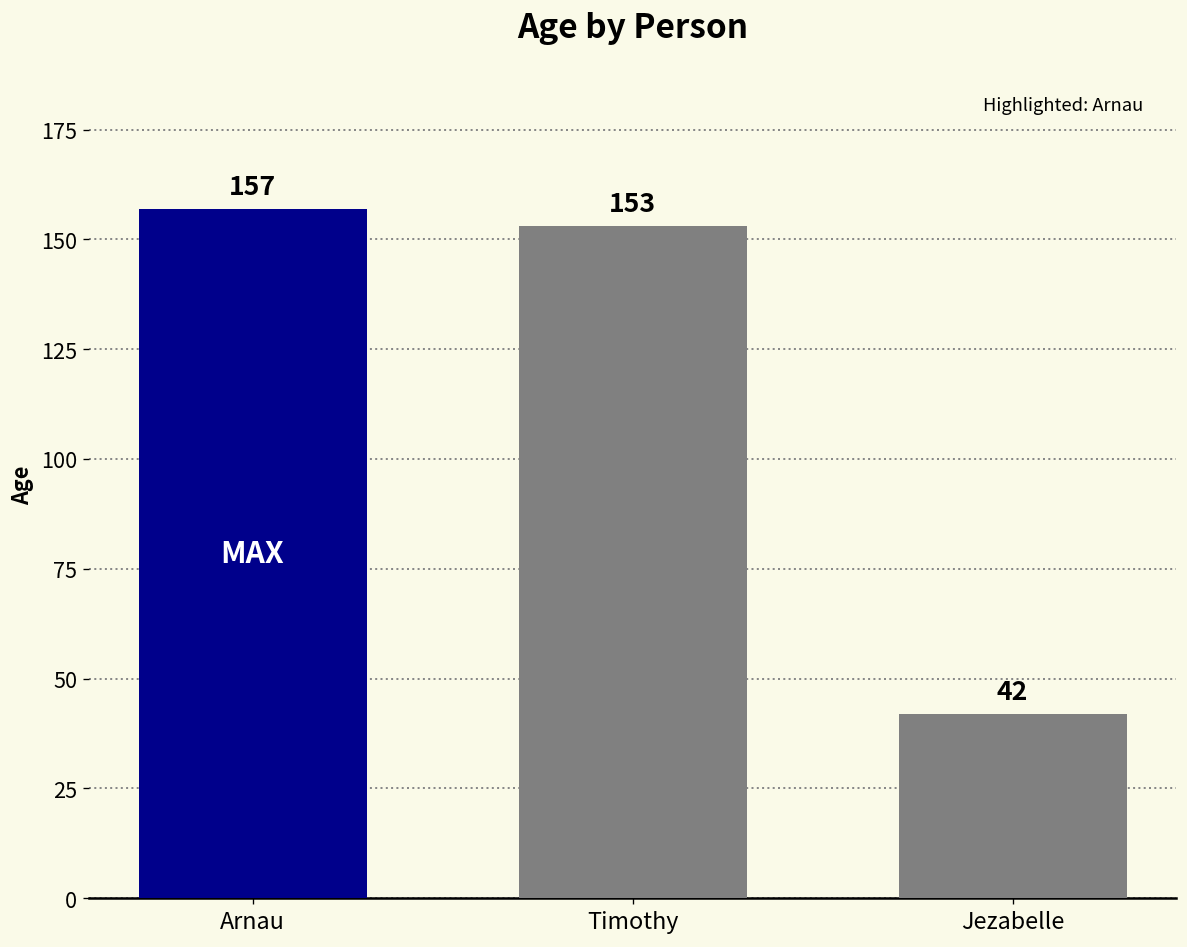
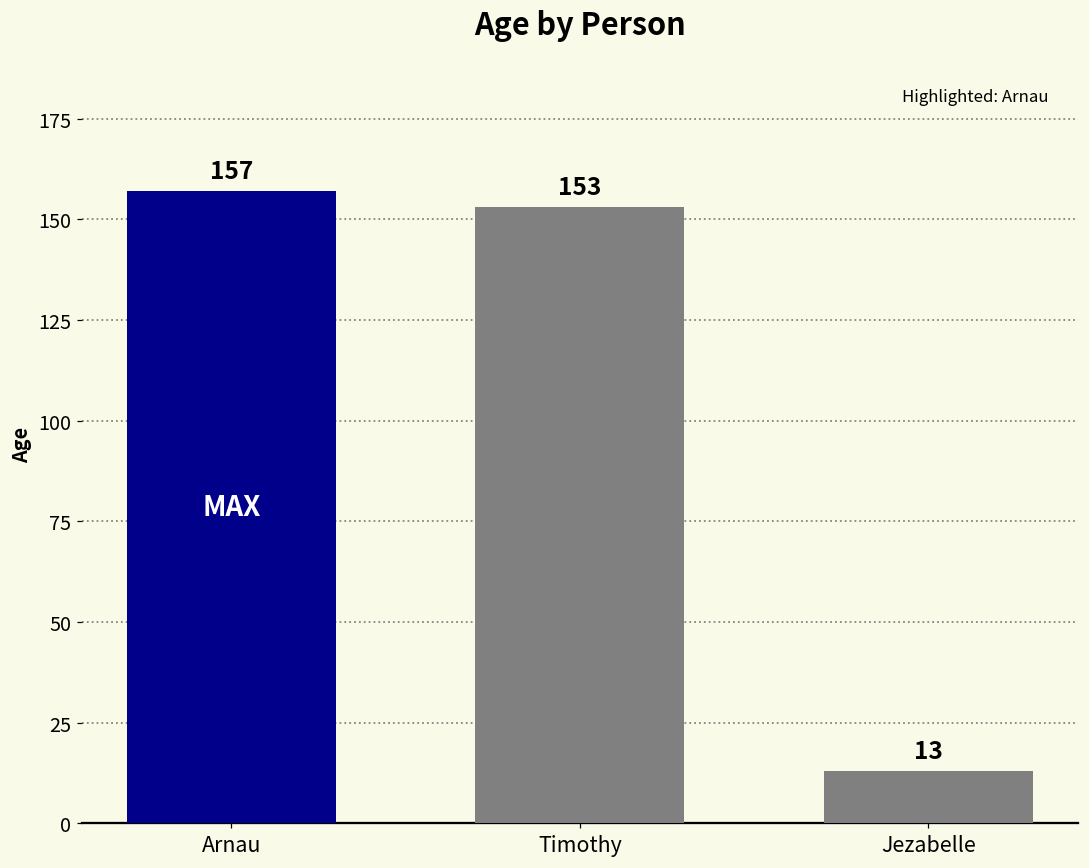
Jezabelle: 42 -> 13
